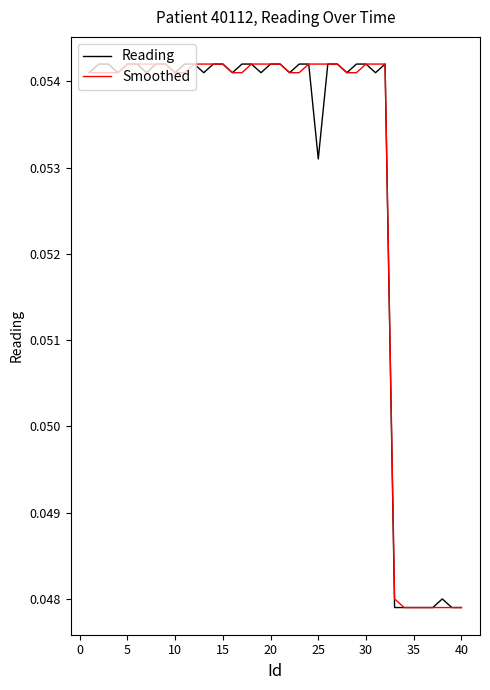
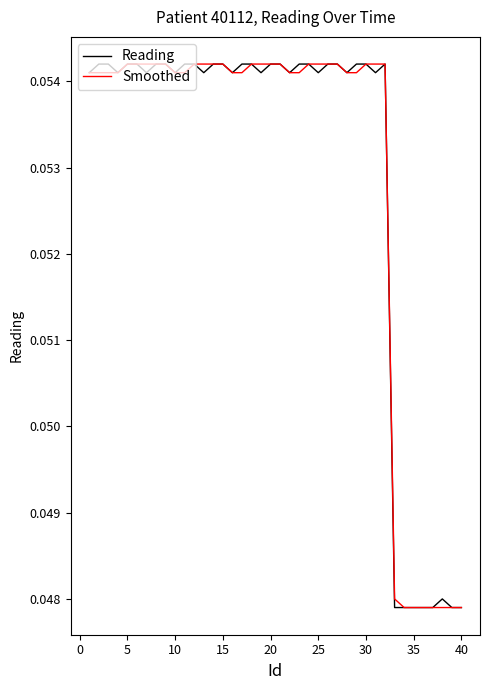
Reading, 25: 0.0531 -> 0.0541
